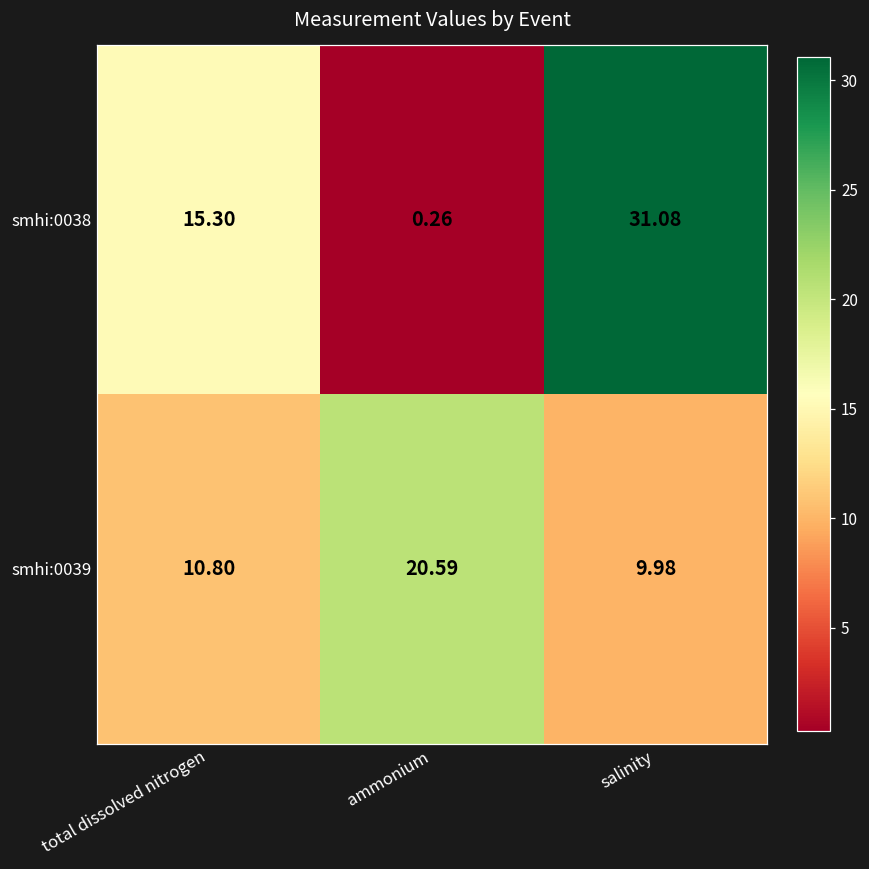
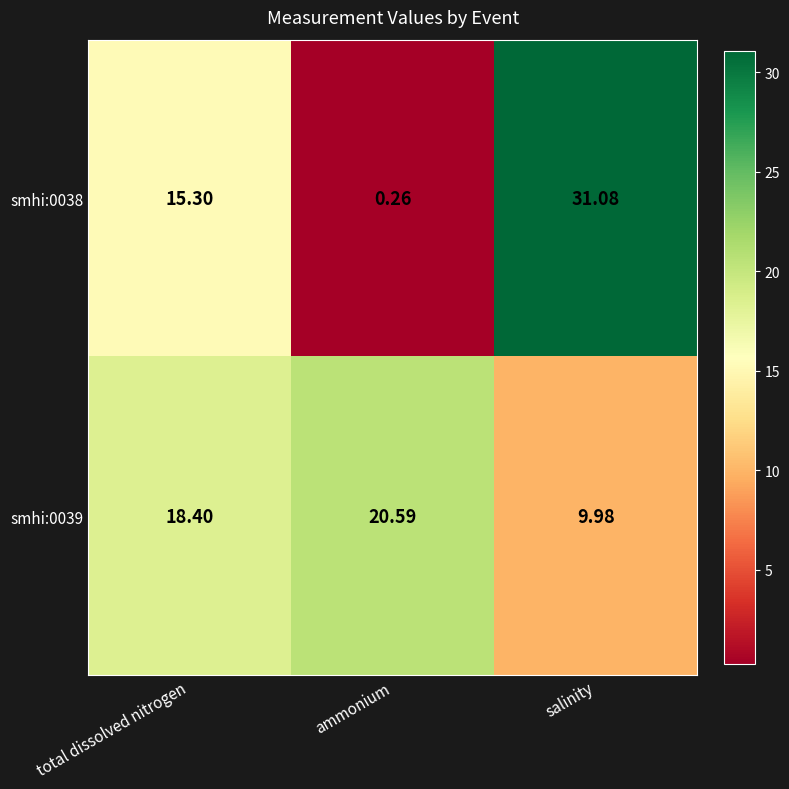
smhi:0039, total dissolved nitrogen: 10.80 -> 18.40
